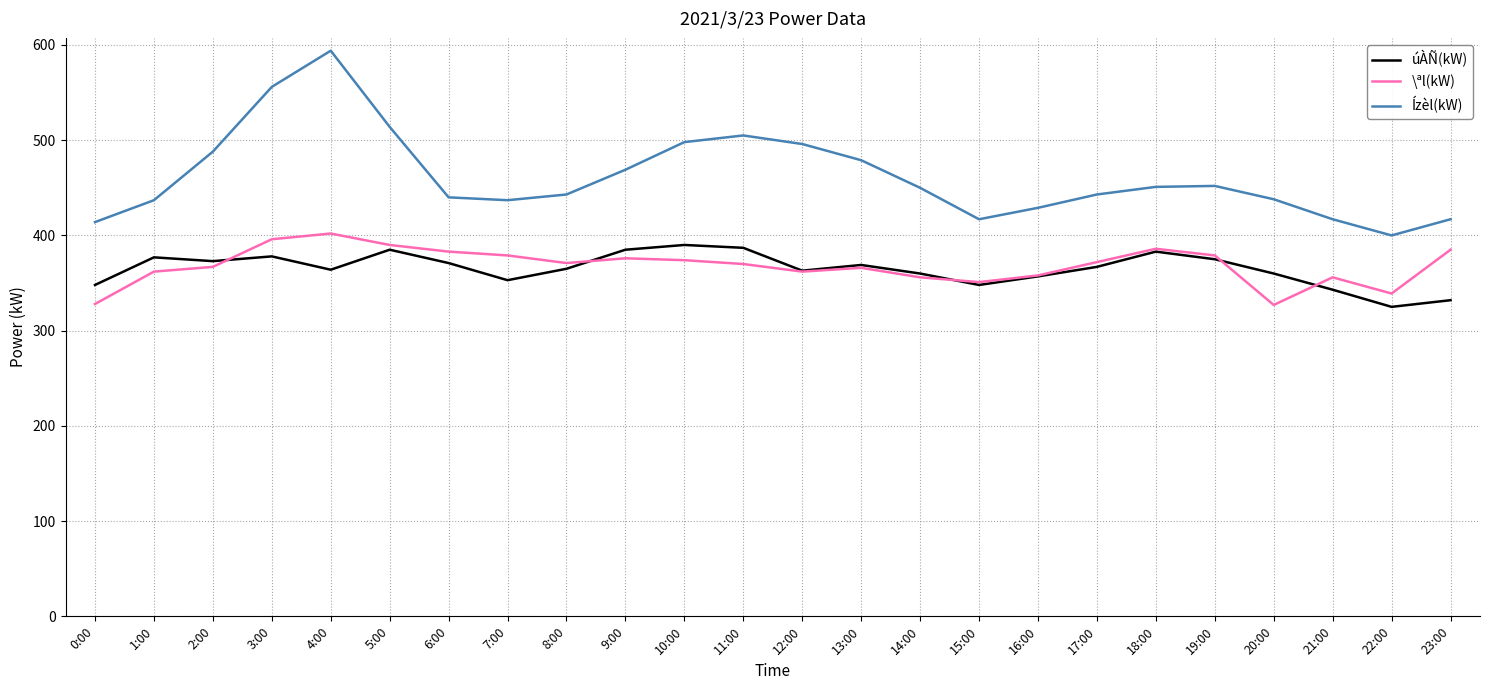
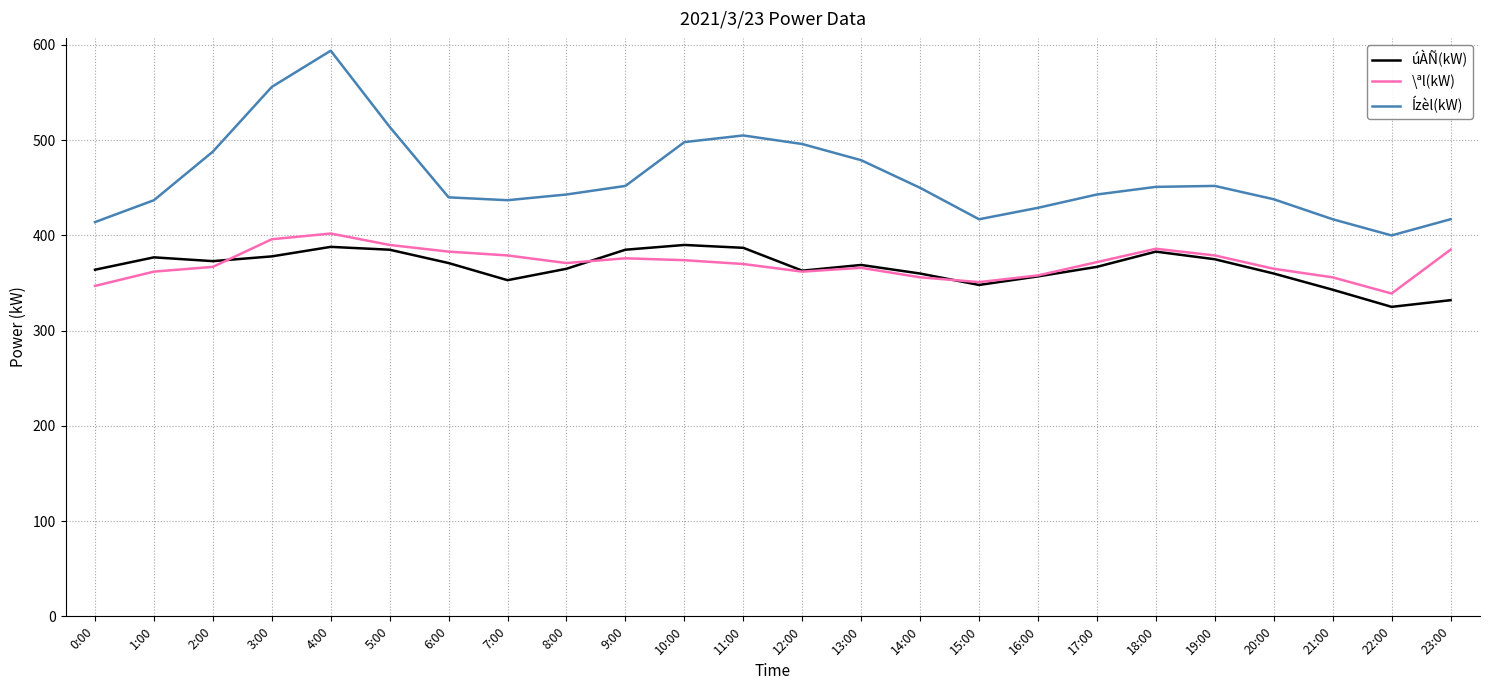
úÀÑ(kW), 0:00: 350 -> 360
\ªl(kW), 0:00: 330 -> 350
úÀÑ(kW), 4:00: 360 -> 390
Ízèl(kW), 9:00: 470 -> 450
\ªl(kW), 20:00: 330 -> 370
